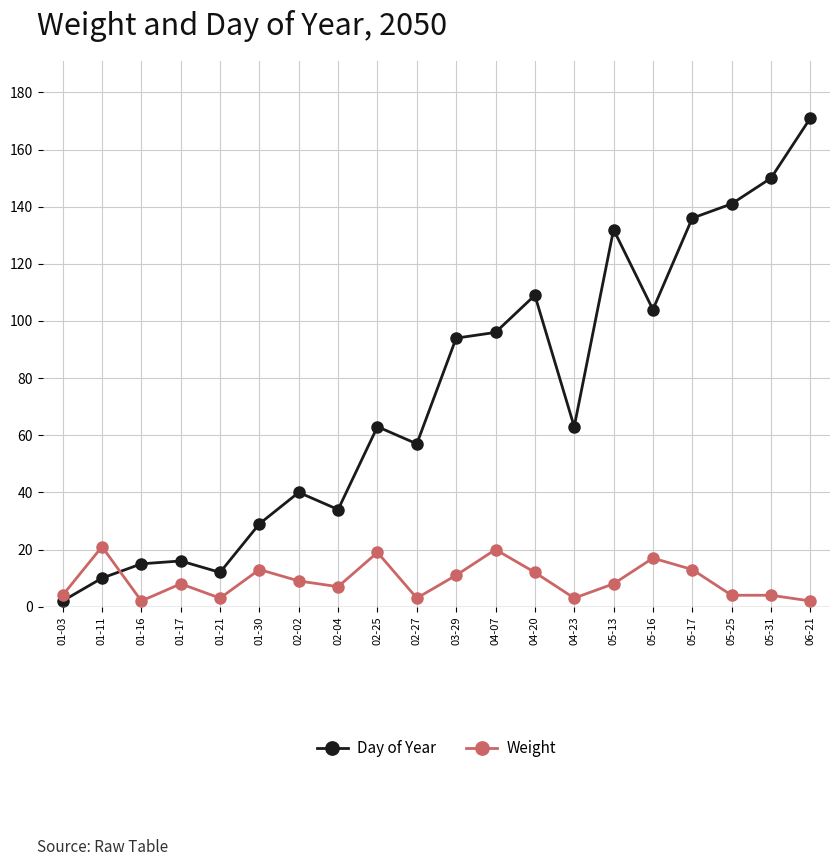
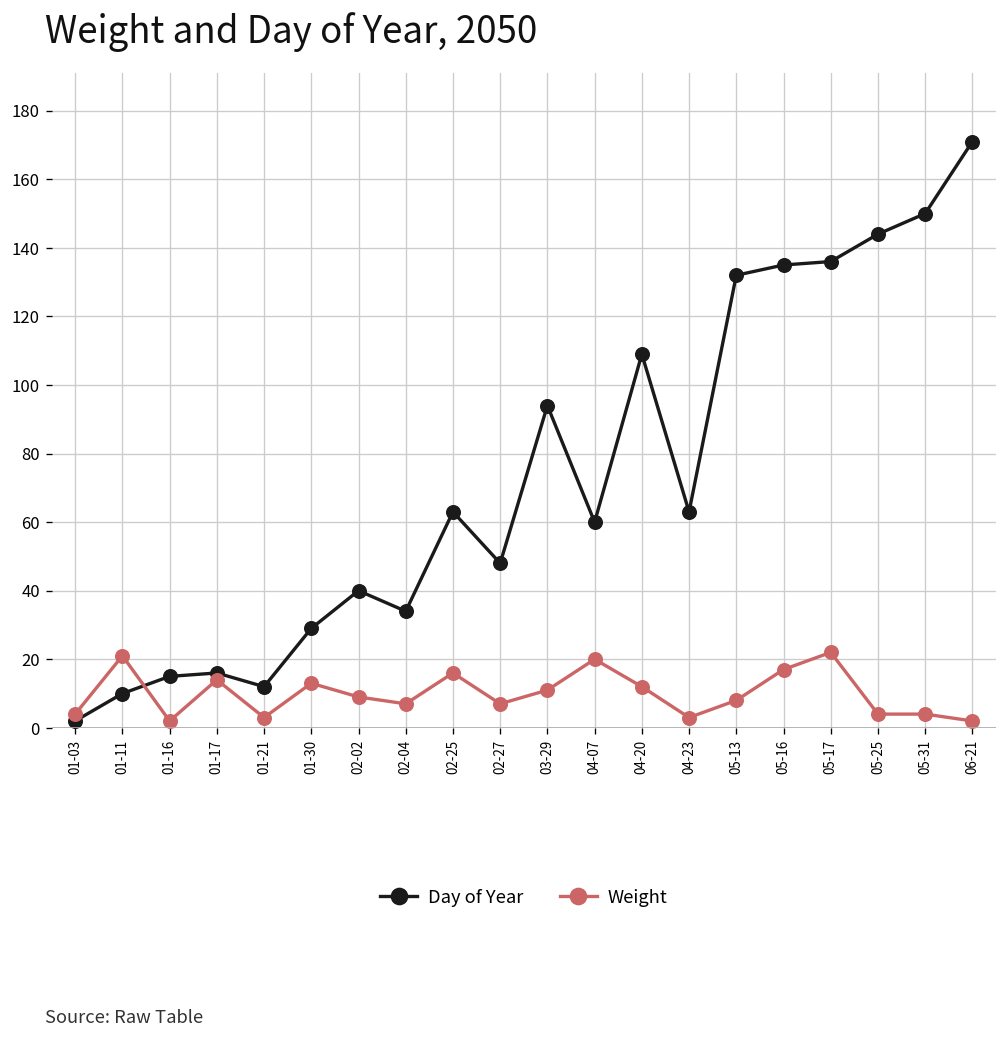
Weight, 01-17: 8 -> 14
Weight, 02-25: 19 -> 16
Day of Year, 02-27: 57 -> 48
Weight, 02-27: 3 -> 7
Day of Year, 04-07: 96 -> 60
Day of Year, 05-16: 104 -> 135
Weight, 05-17: 13 -> 22
Day of Year, 05-25: 141 -> 144
